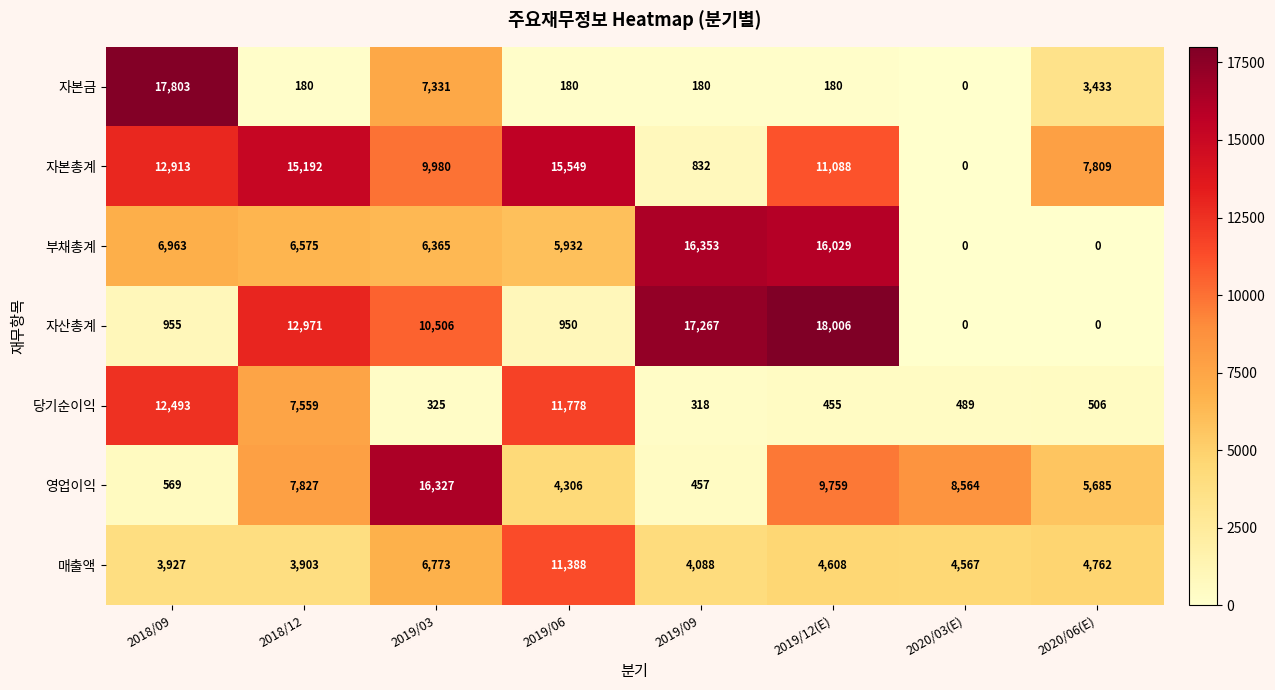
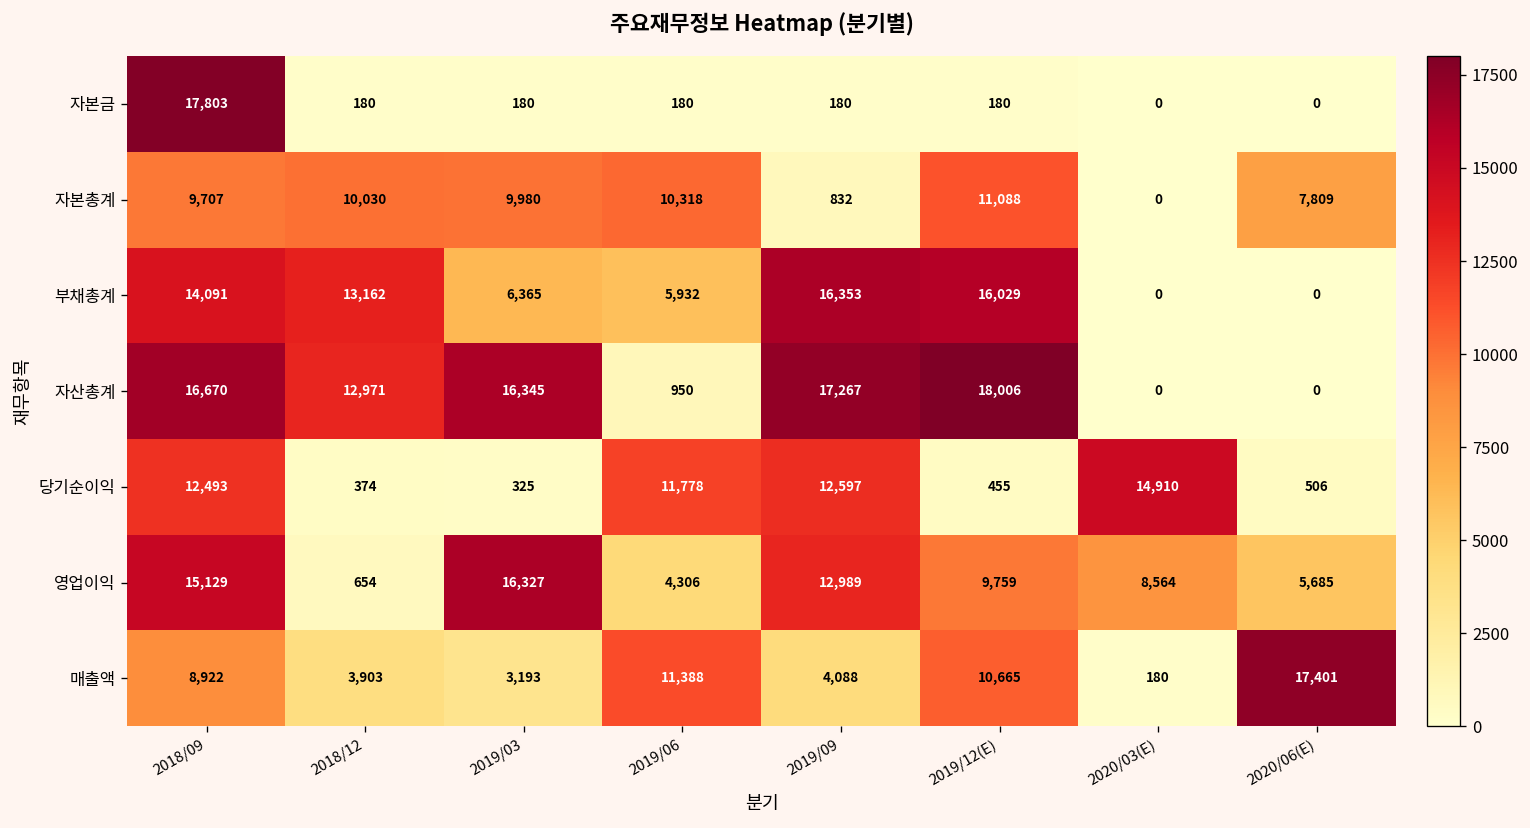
자본금, 2019/03: 7,331 -> 180
자본금, 2020/06(E): 3,433 -> 0
자본총계, 2018/09: 12,913 -> 9,707
자본총계, 2018/12: 15,192 -> 10,030
자본총계, 2019/06: 15,549 -> 10,318
부채총계, 2018/09: 6,963 -> 14,091
부채총계, 2018/12: 6,575 -> 13,162
자산총계, 2018/09: 955 -> 16,670
자산총계, 2019/03: 10,506 -> 16,345
당기순이익, 2018/12: 7,559 -> 374
당기순이익, 2019/09: 318 -> 12,597
당기순이익, 2020/03(E): 489 -> 14,910
영업이익, 2018/09: 569 -> 15,129
영업이익, 2018/12: 7,827 -> 654
영업이익, 2019/09: 457 -> 12,989
매출액, 2018/09: 3,927 -> 8,922
매출액, 2019/03: 6,773 -> 3,193
매출액, 2019/12(E): 4,608 -> 10,665
매출액, 2020/03(E): 4,567 -> 180
매출액, 2020/06(E): 4,762 -> 17,401
